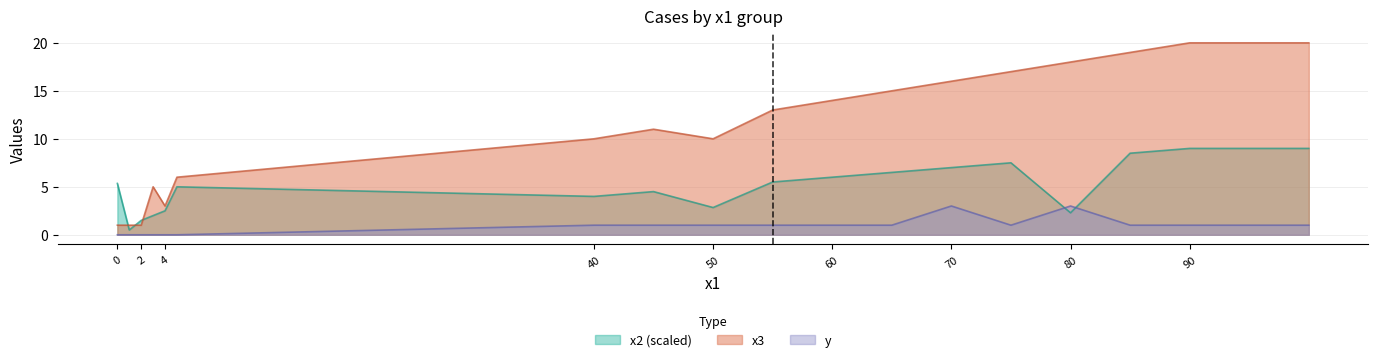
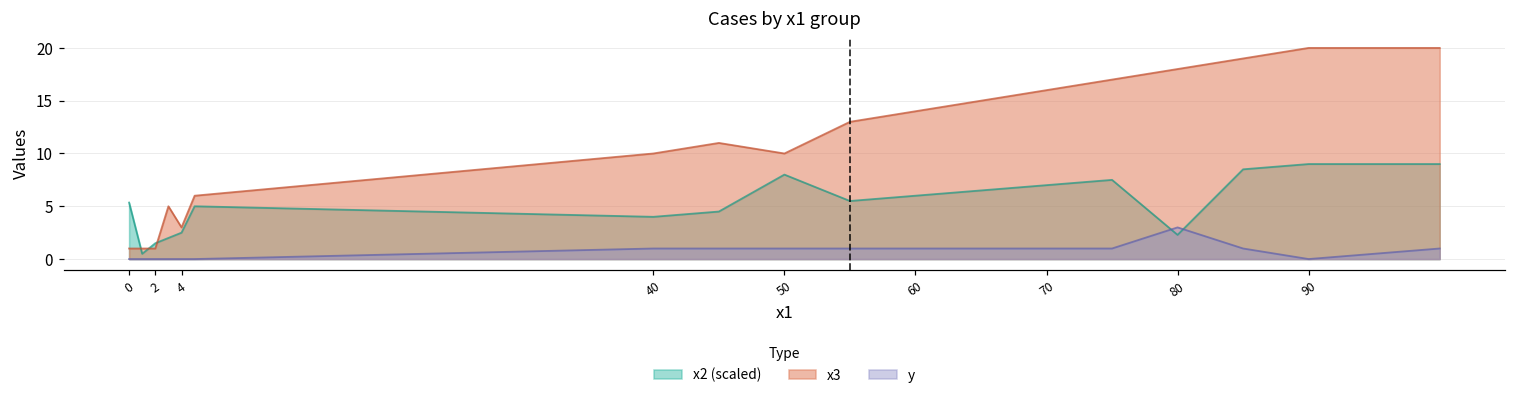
x2 (scaled), 50: 3 -> 8
y, 70: 3 -> 1
y, 90: 1 -> 0
